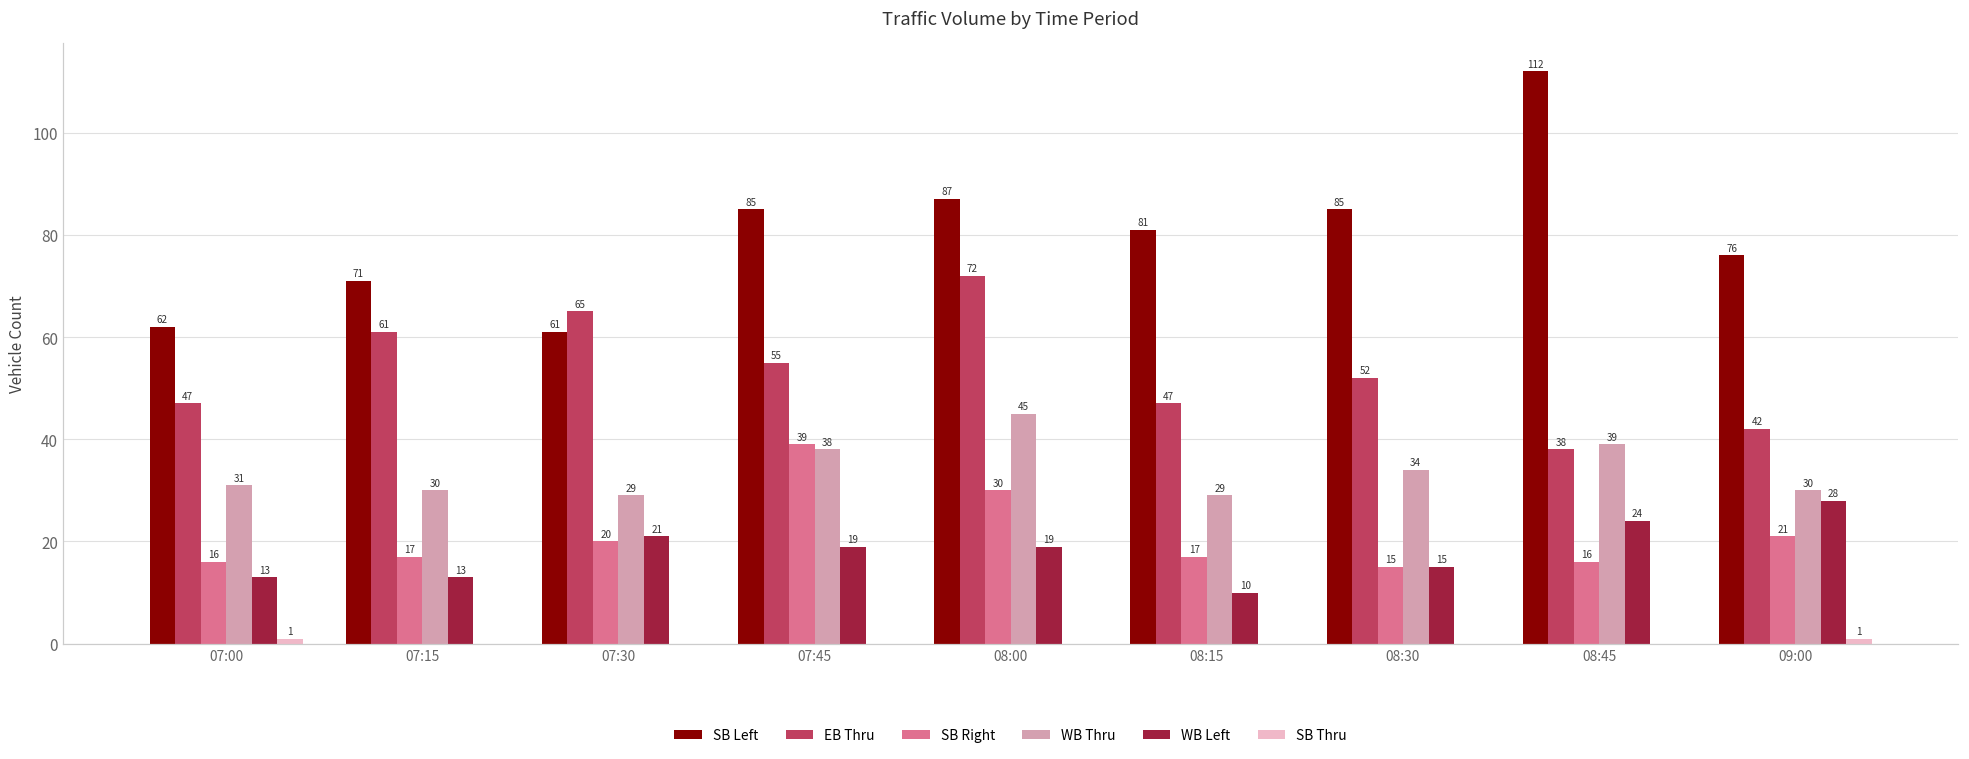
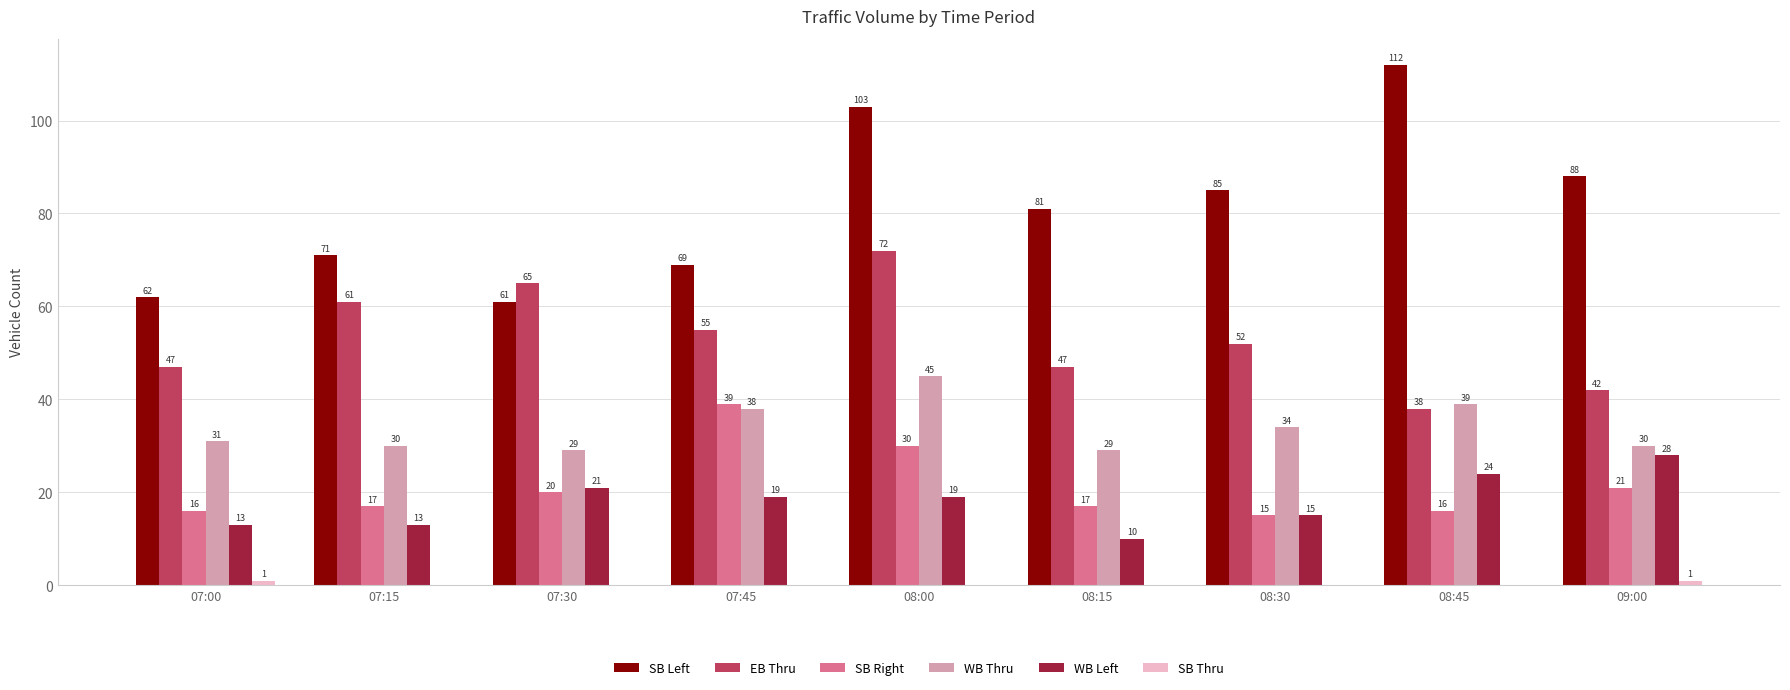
SB Left, 07:45: 85 -> 69
SB Left, 08:00: 87 -> 103
SB Left, 09:00: 76 -> 88
